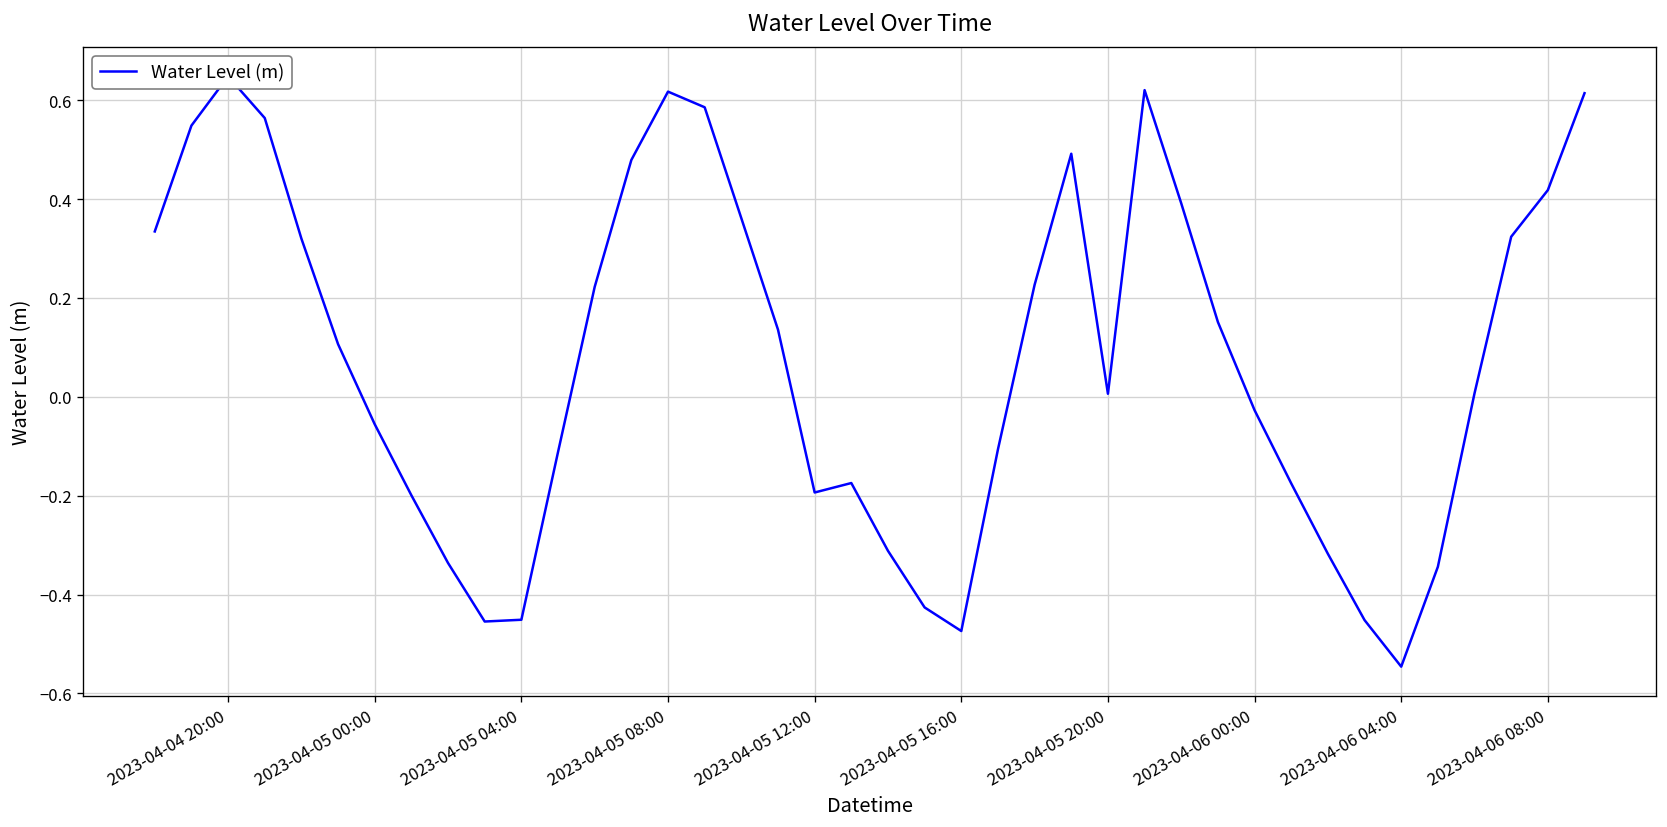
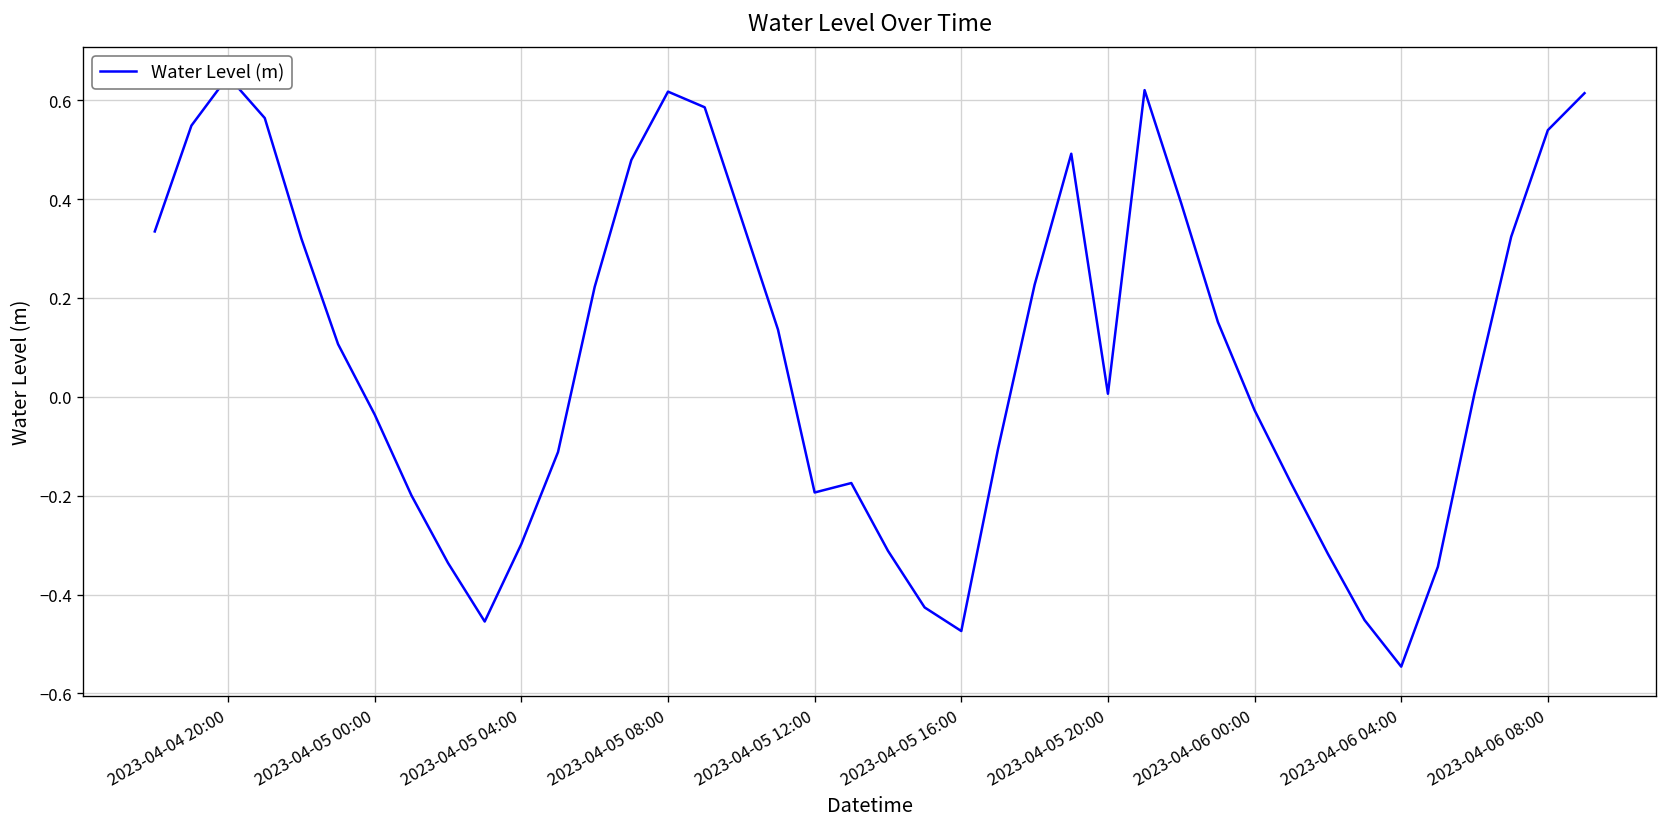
2023-04-05 00:00: -0.06 -> -0.04
2023-04-05 04:00: -0.45 -> -0.30
2023-04-06 08:00: 0.42 -> 0.54
